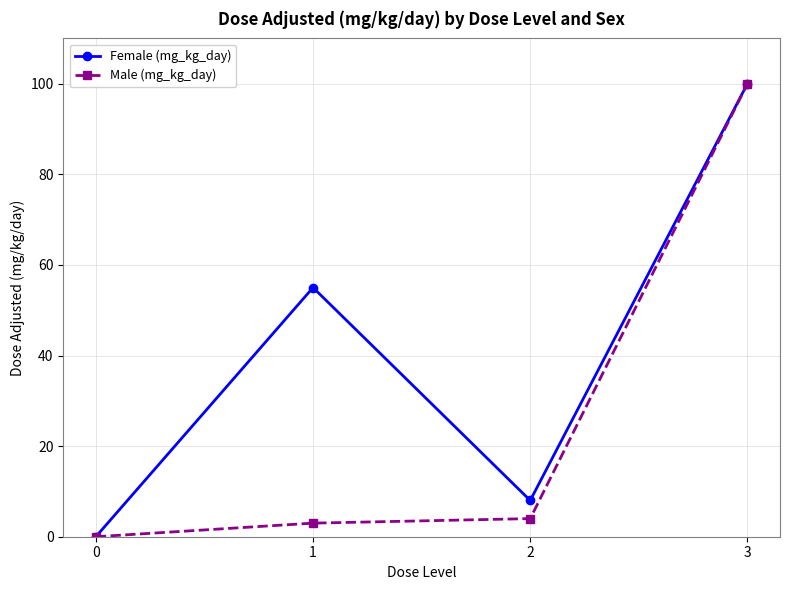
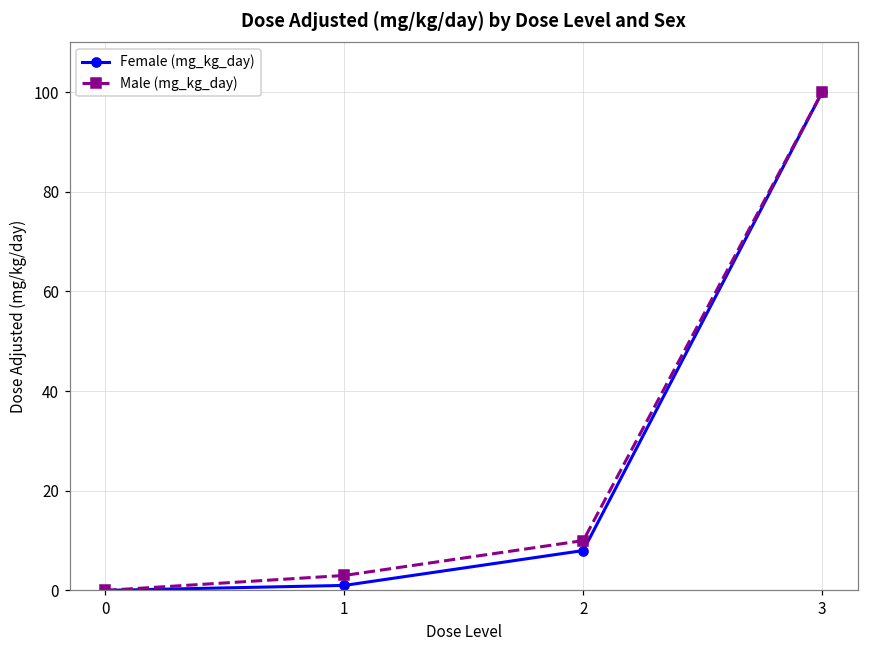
Female (mg_kg_day), 1: 55 -> 1
Male (mg_kg_day), 2: 4 -> 10
